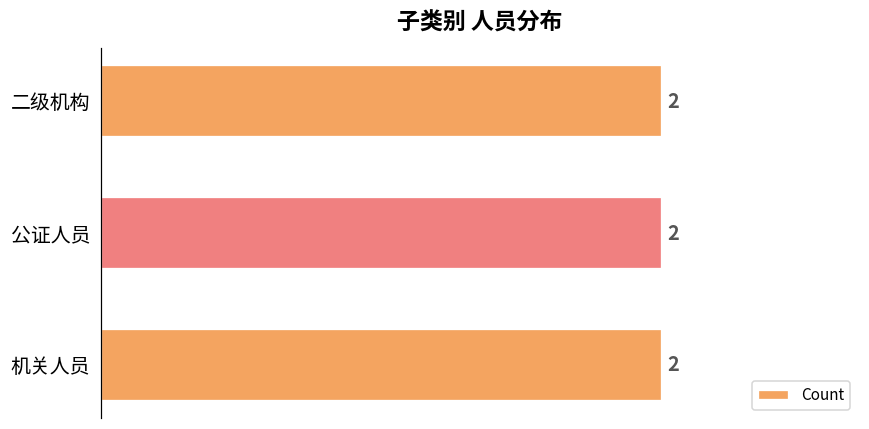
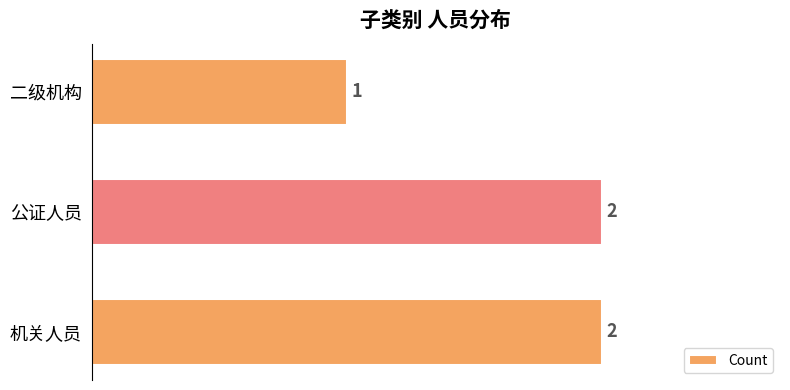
二级机构: 2 -> 1
